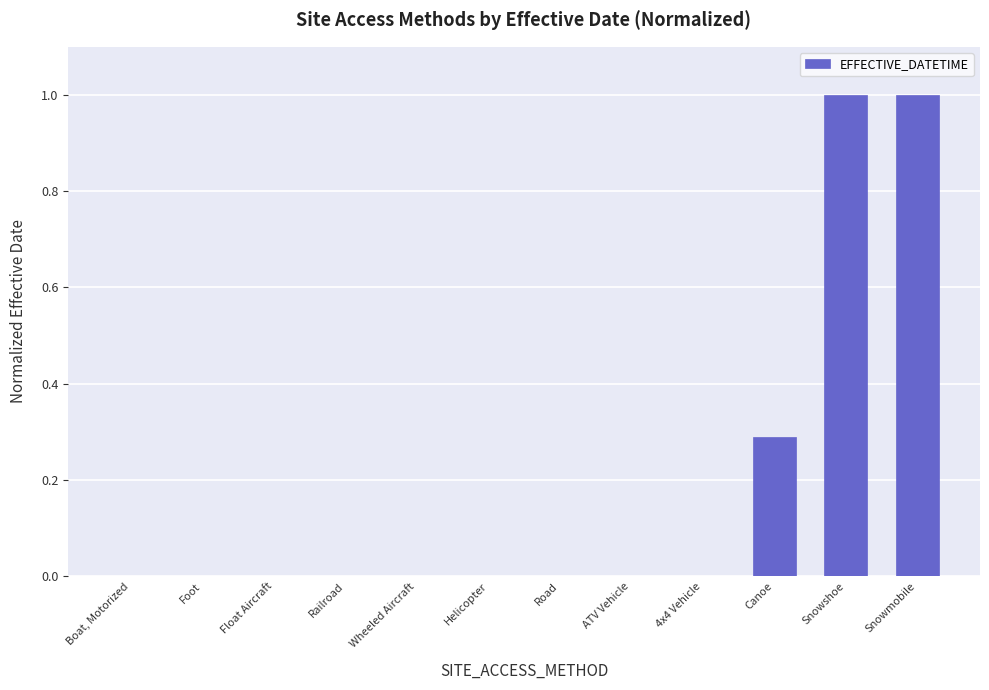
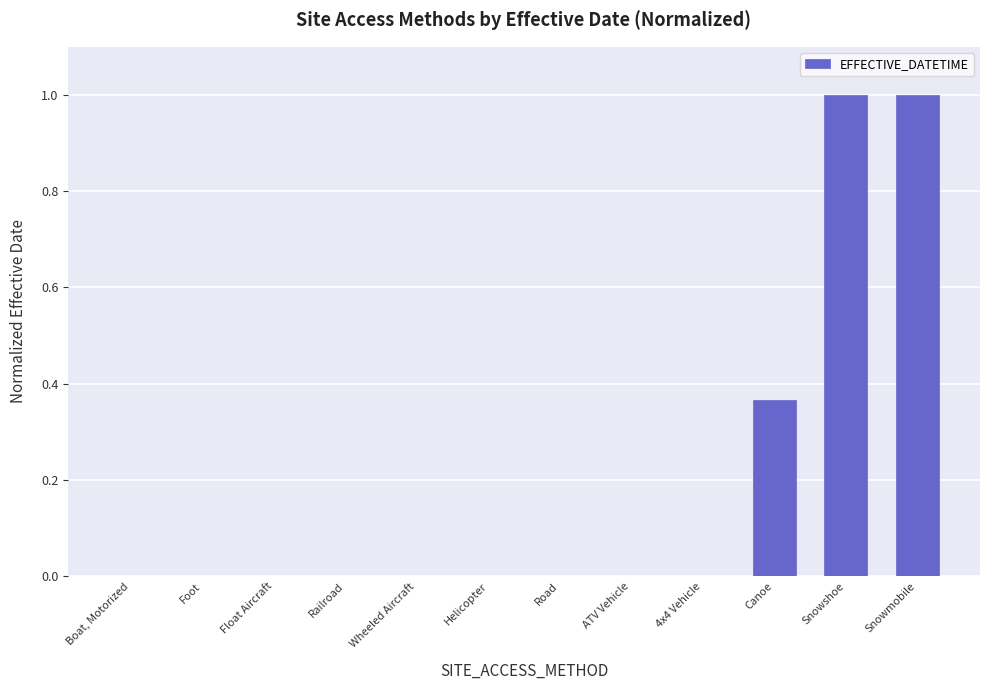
Canoe: 0.29 -> 0.37
